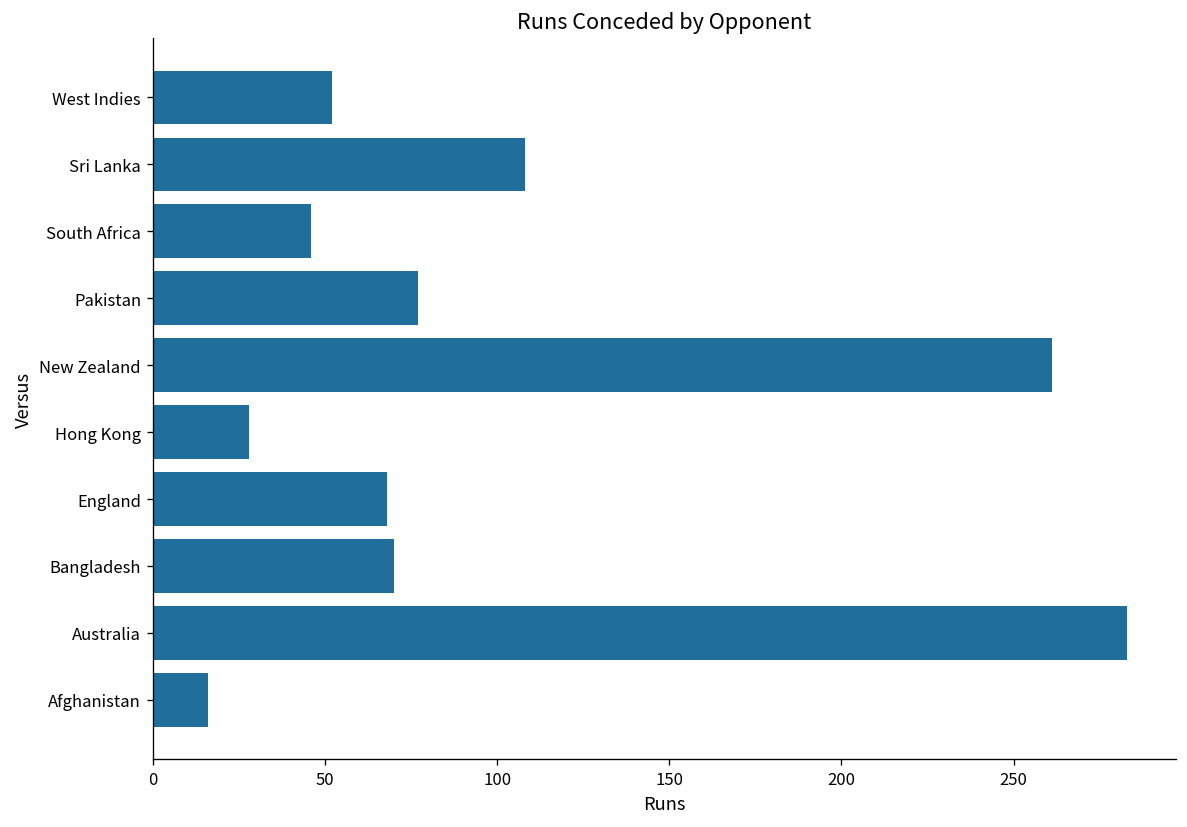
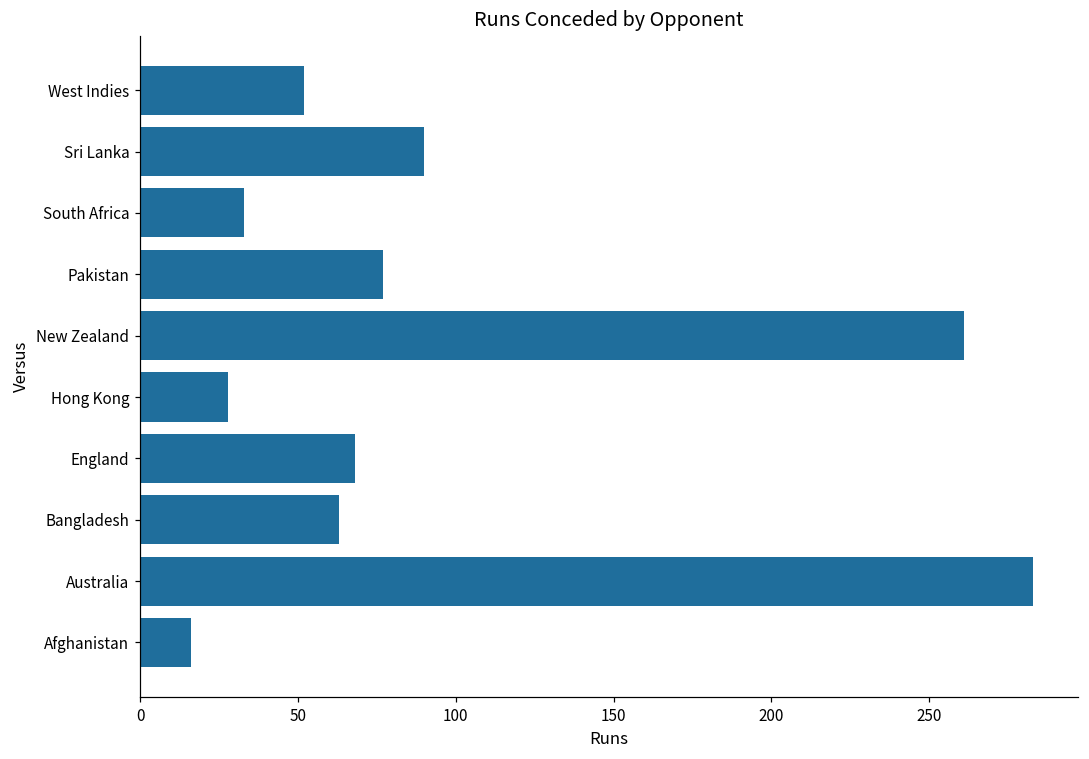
Sri Lanka: 108 -> 90
South Africa: 46 -> 33
Bangladesh: 70 -> 63
